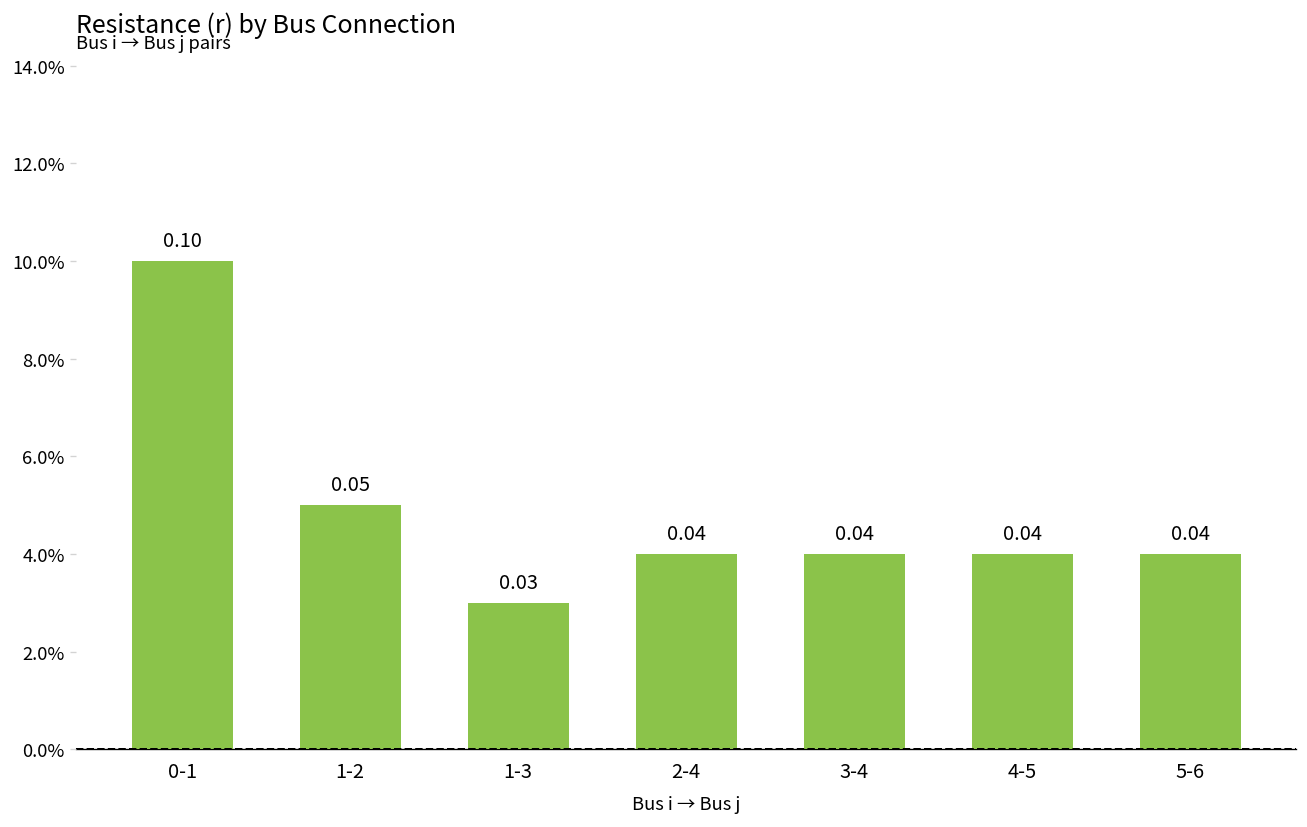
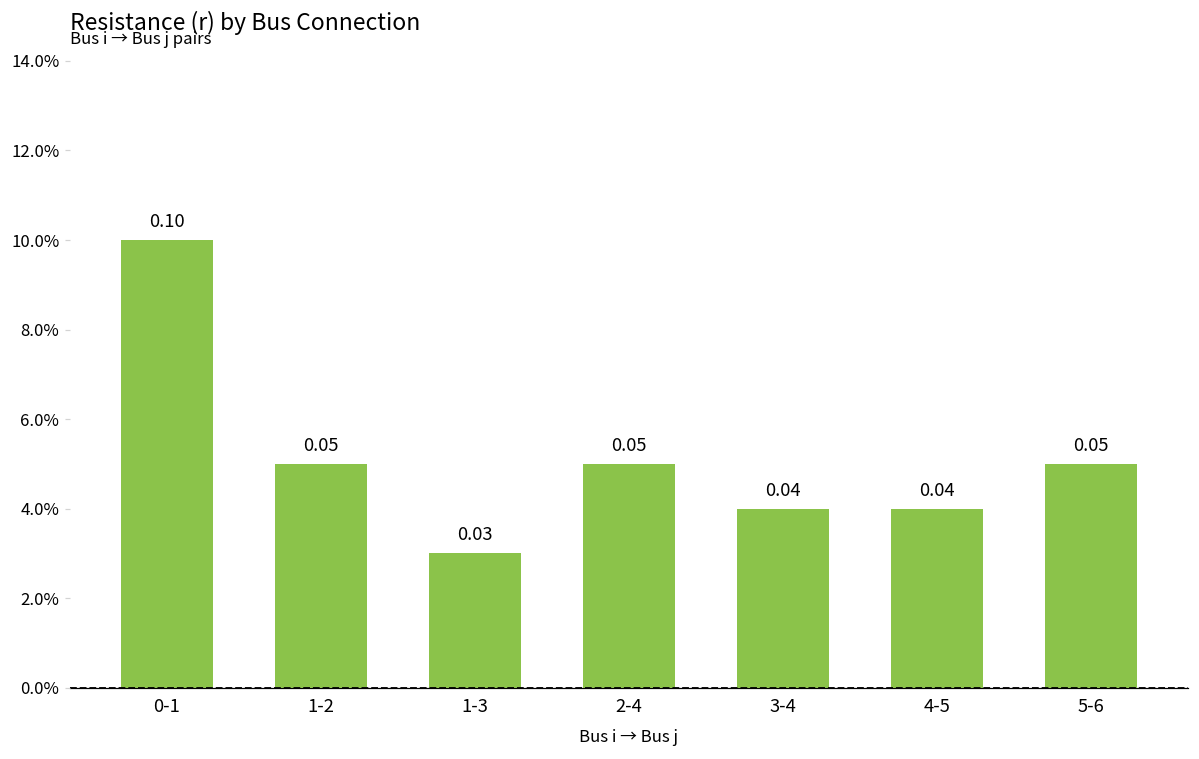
2-4: 0.04 -> 0.05
5-6: 0.04 -> 0.05
